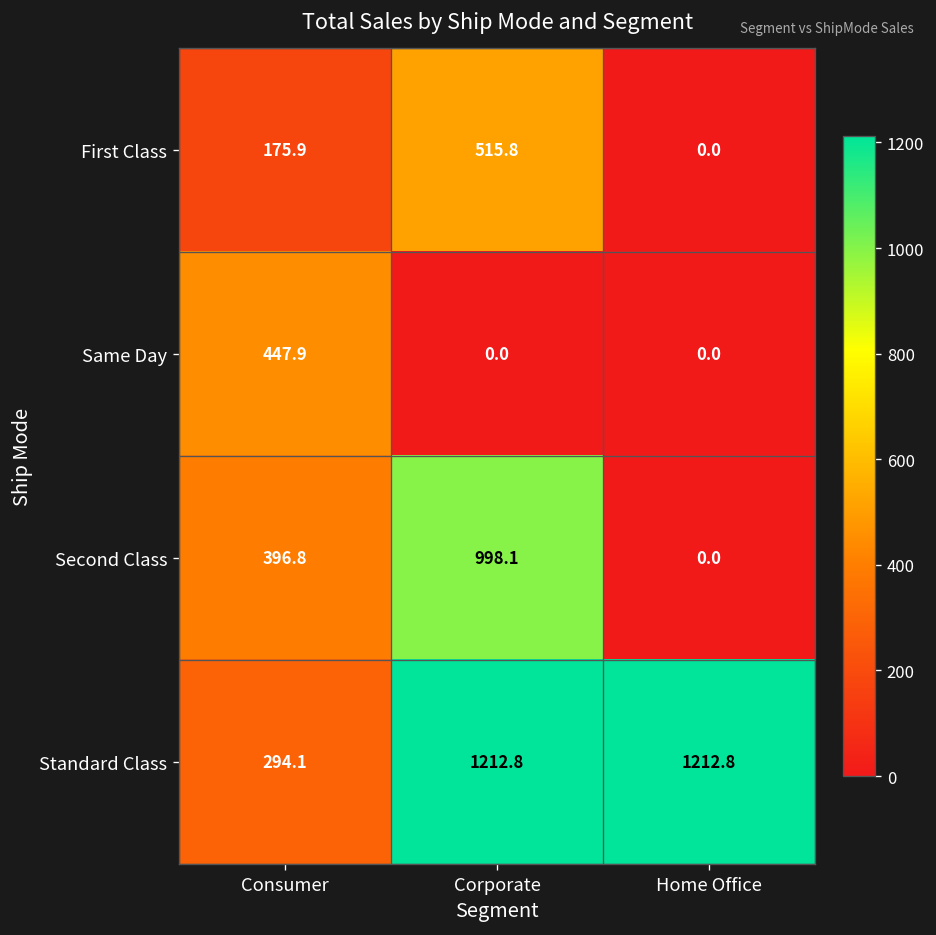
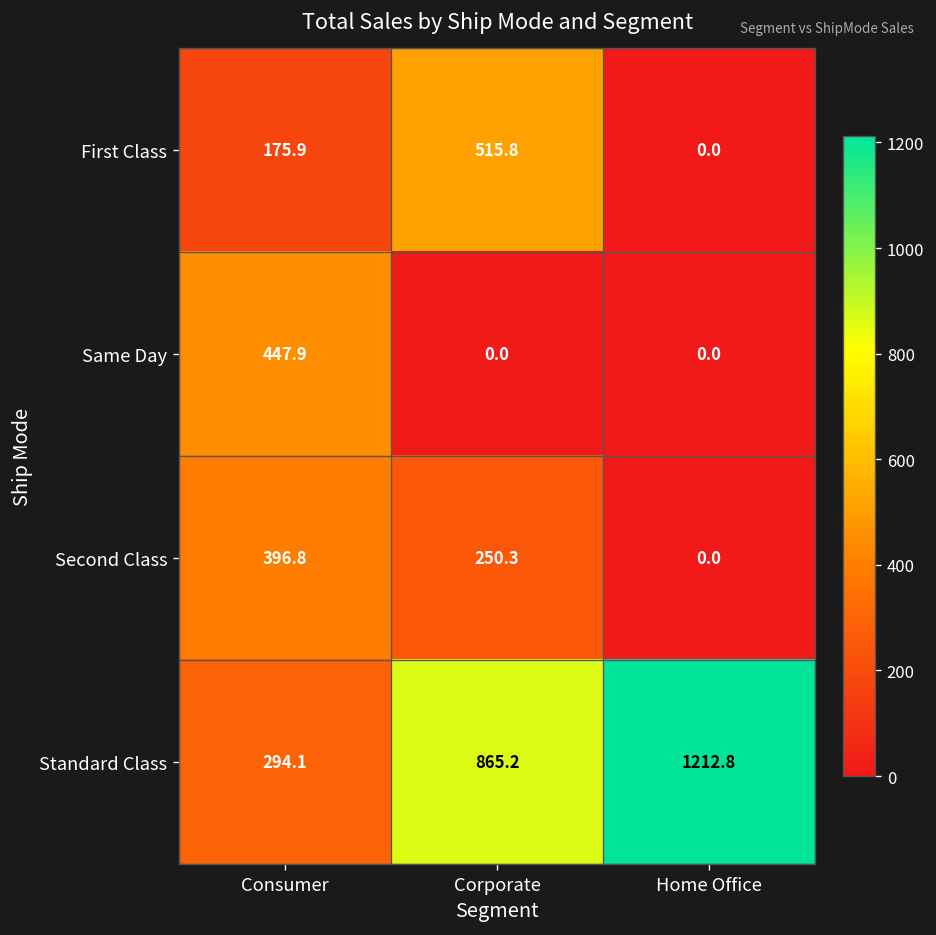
Second Class, Corporate: 998.1 -> 250.3
Standard Class, Corporate: 1212.8 -> 865.2
